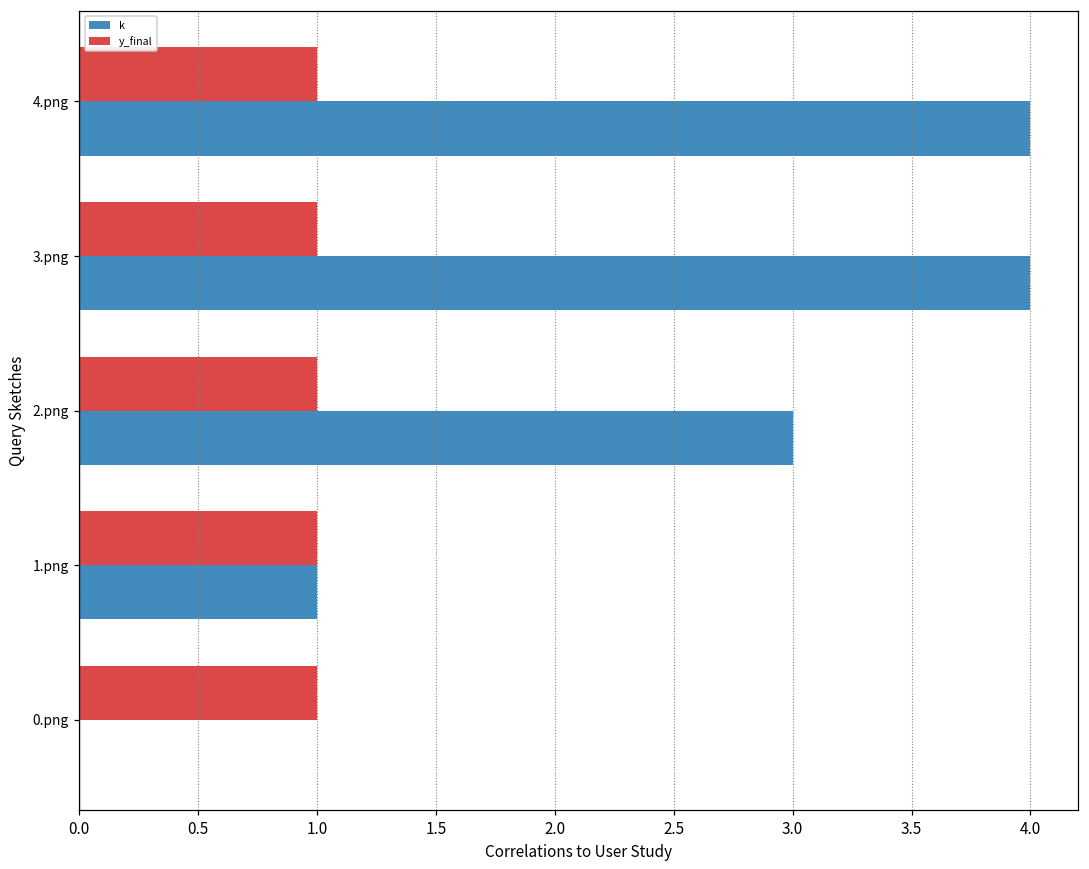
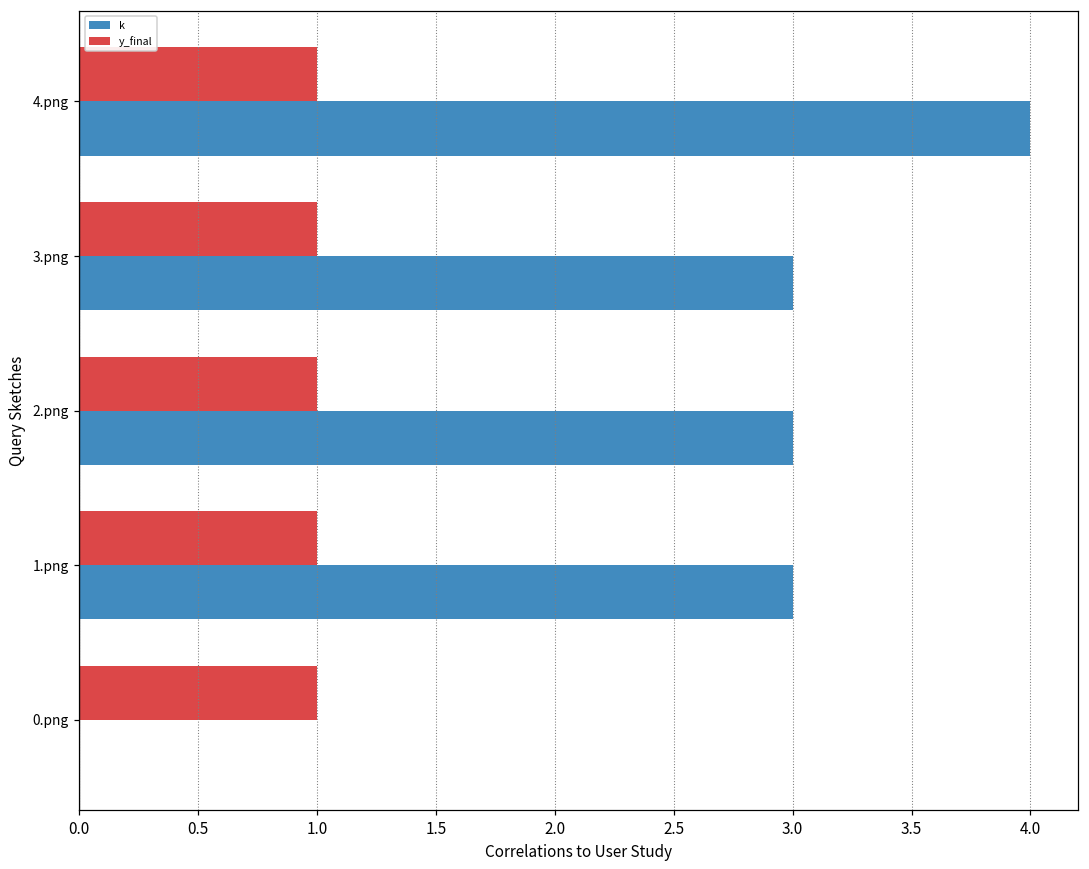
k, 3.png: 4 -> 3
k, 1.png: 1 -> 3
